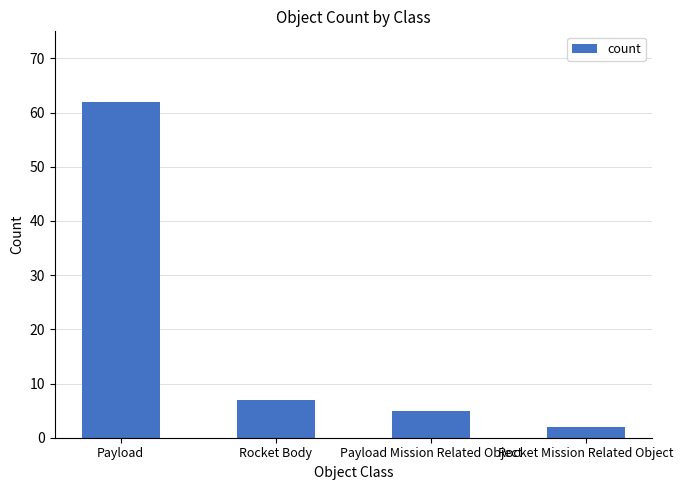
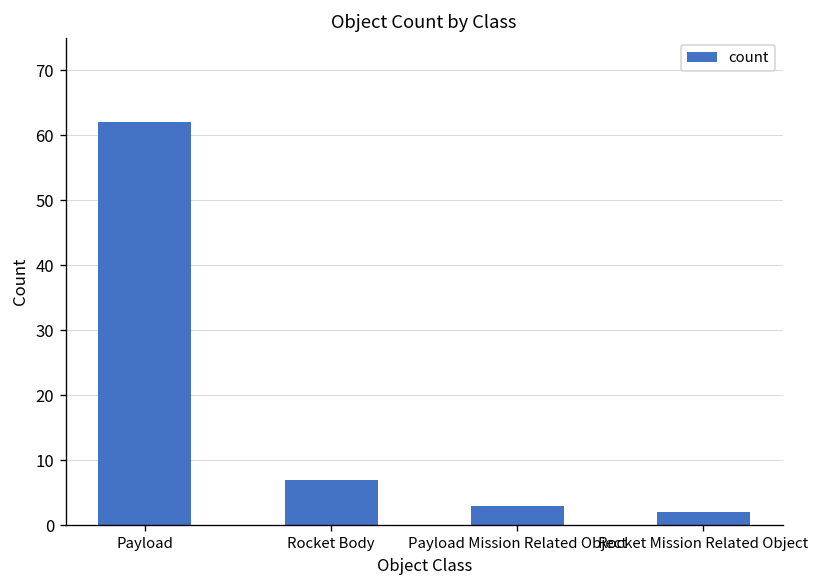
Payload Mission Related Object: 5 -> 3
